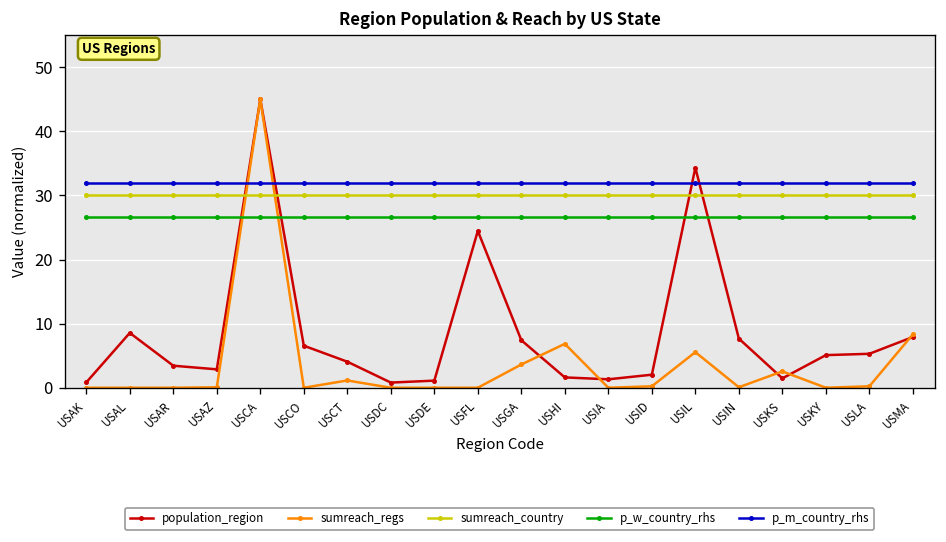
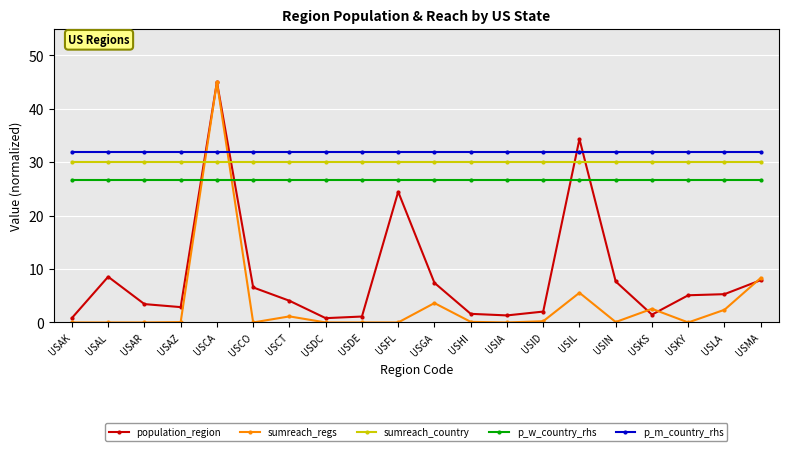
sumreach_regs, USHI: 7 -> 0
sumreach_regs, USLA: 0 -> 2
